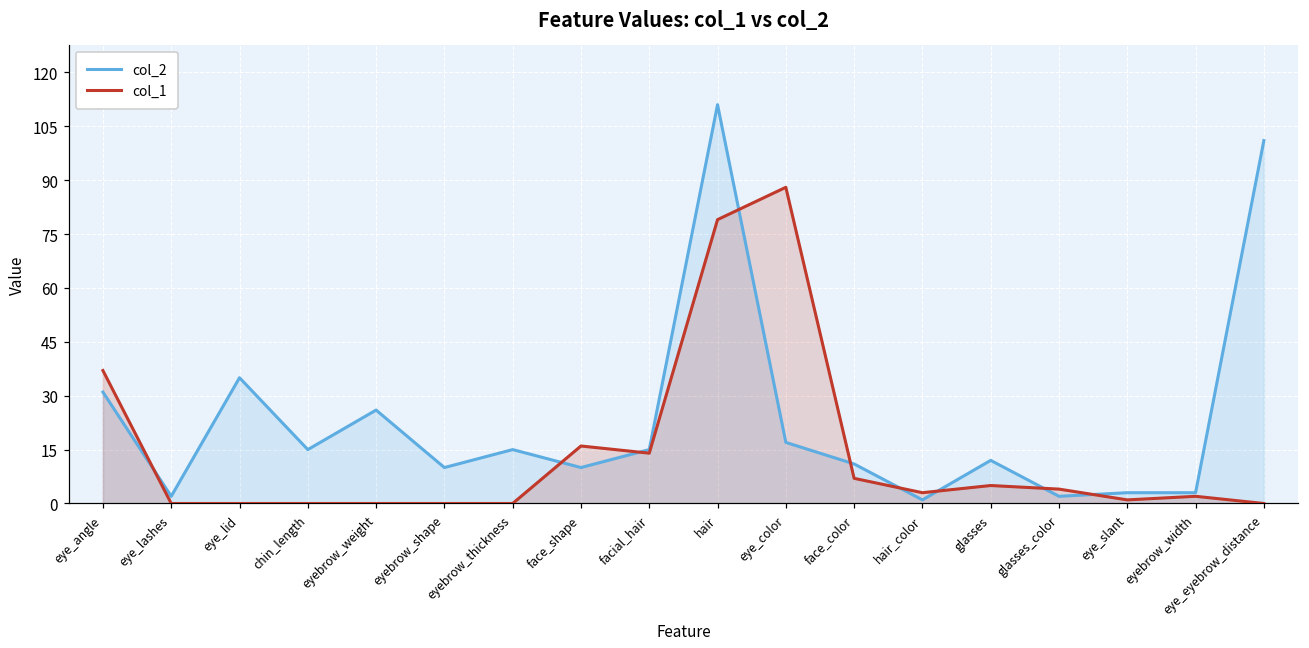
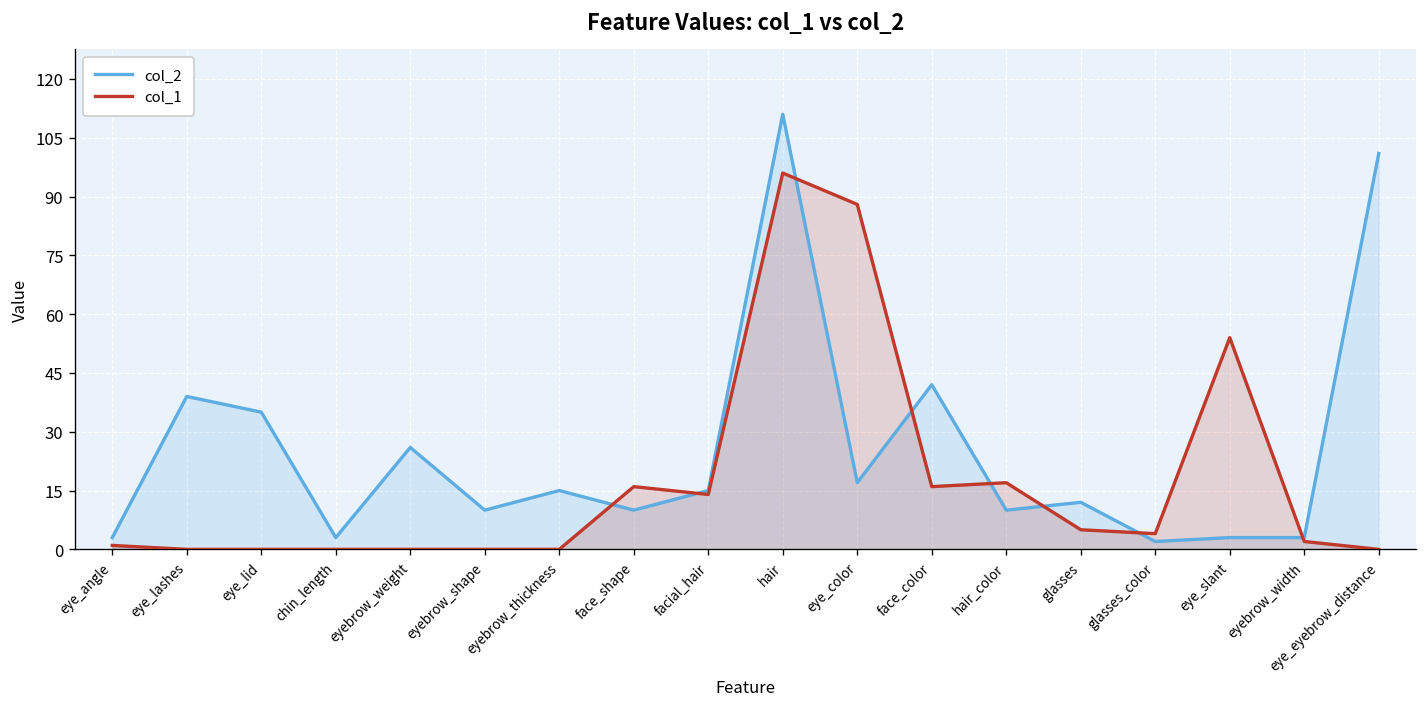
col_2, eye_angle: 31 -> 3
col_1, eye_angle: 37 -> 1
col_2, eye_lashes: 2 -> 39
col_2, chin_length: 15 -> 3
col_1, hair: 79 -> 96
col_2, face_color: 11 -> 42
col_1, face_color: 7 -> 16
col_2, hair_color: 1 -> 10
col_1, hair_color: 3 -> 17
col_1, eye_slant: 1 -> 54
